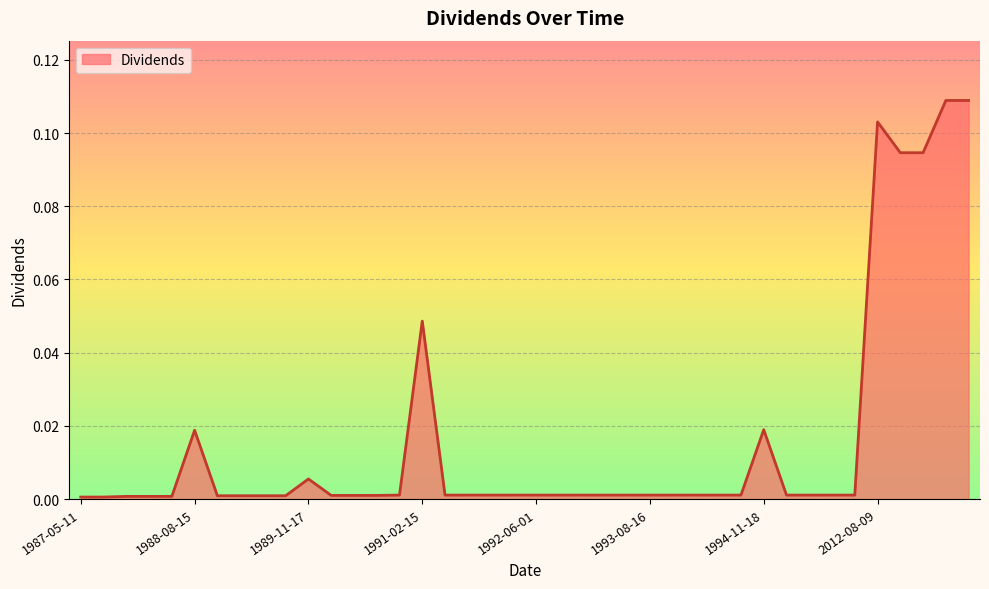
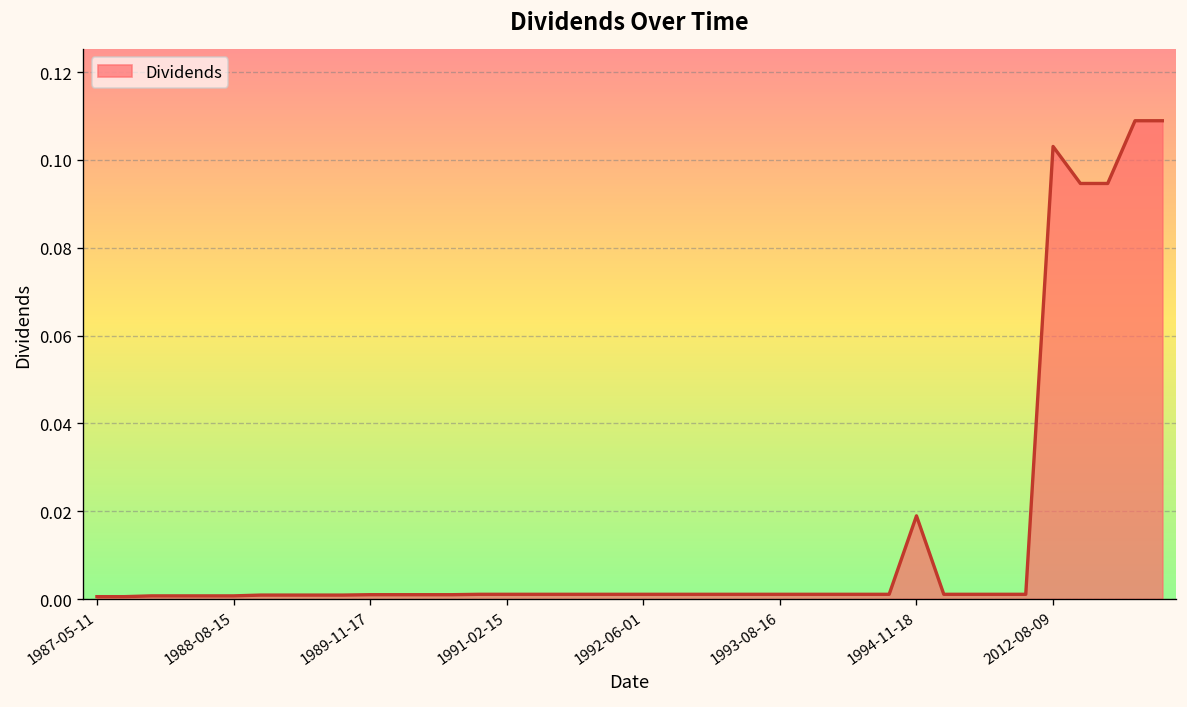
1988-08-15: 0.019 -> 0.001
1989-11-17: 0.005 -> 0.001
1991-02-15: 0.049 -> 0.001
